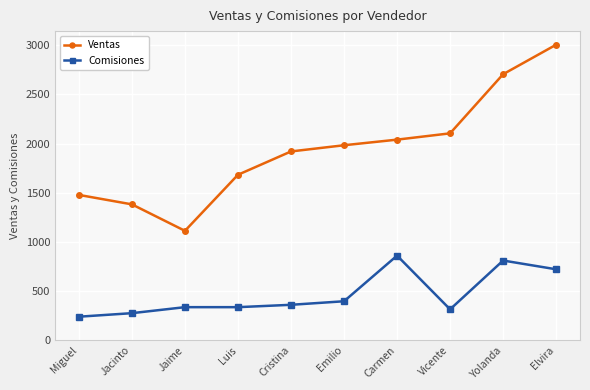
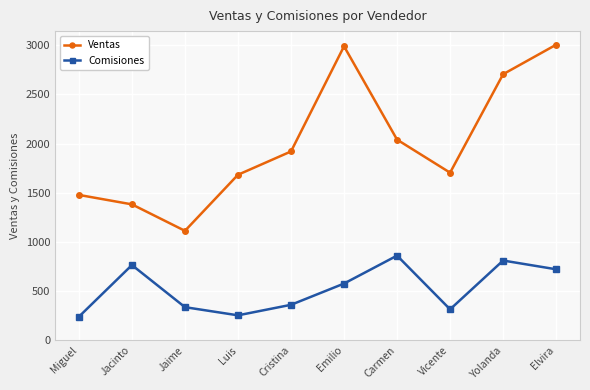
Comisiones, Jacinto: 300 -> 800
Comisiones, Luis: 340 -> 250
Ventas, Emilio: 2000 -> 3000
Comisiones, Emilio: 400 -> 600
Ventas, Vicente: 2100 -> 1700
